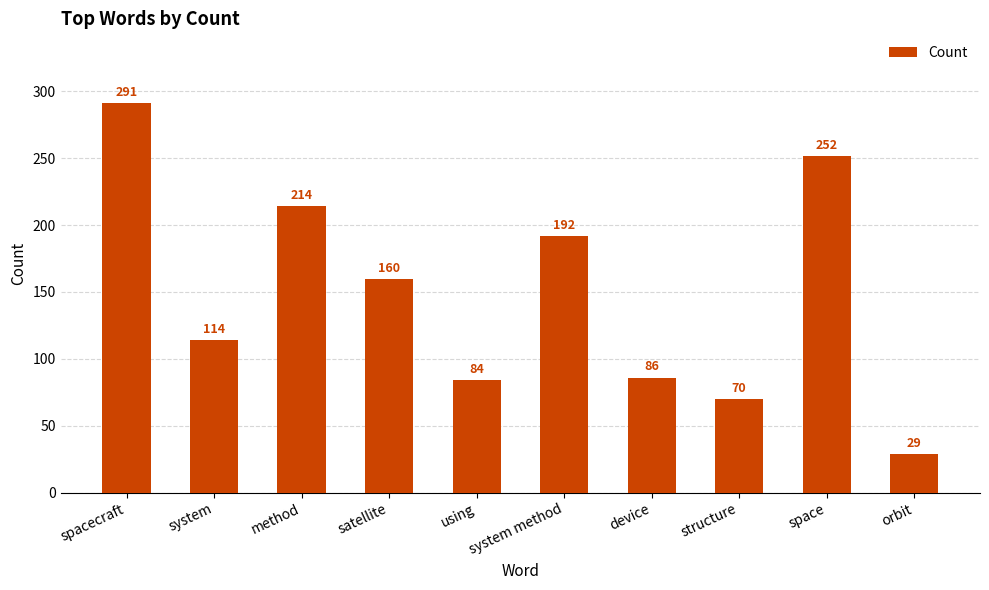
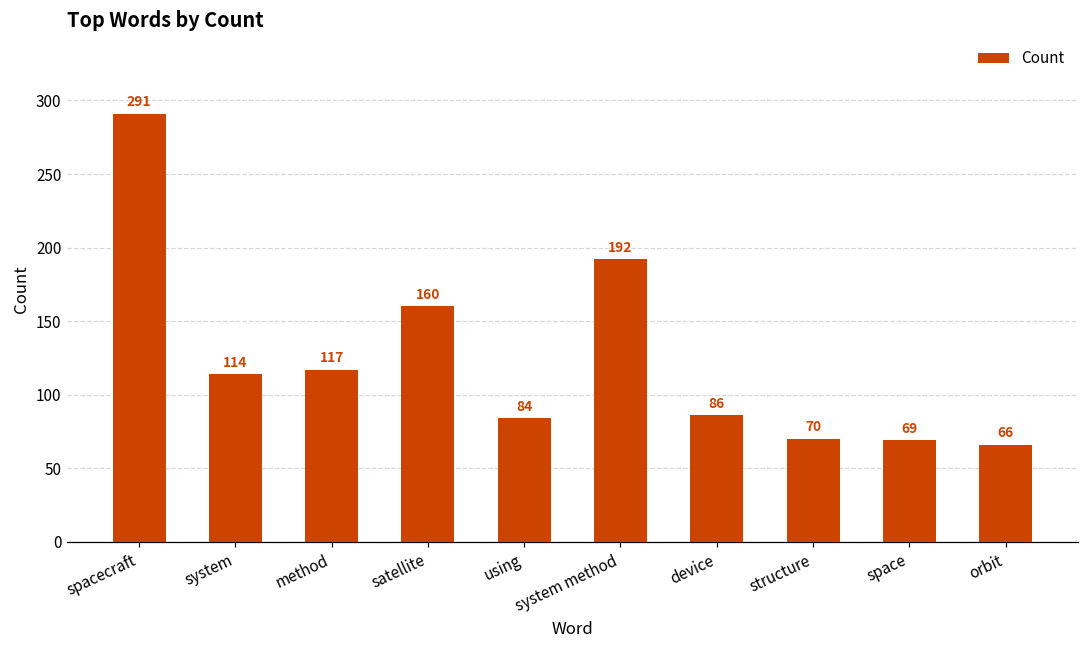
method: 214 -> 117
space: 252 -> 69
orbit: 29 -> 66
